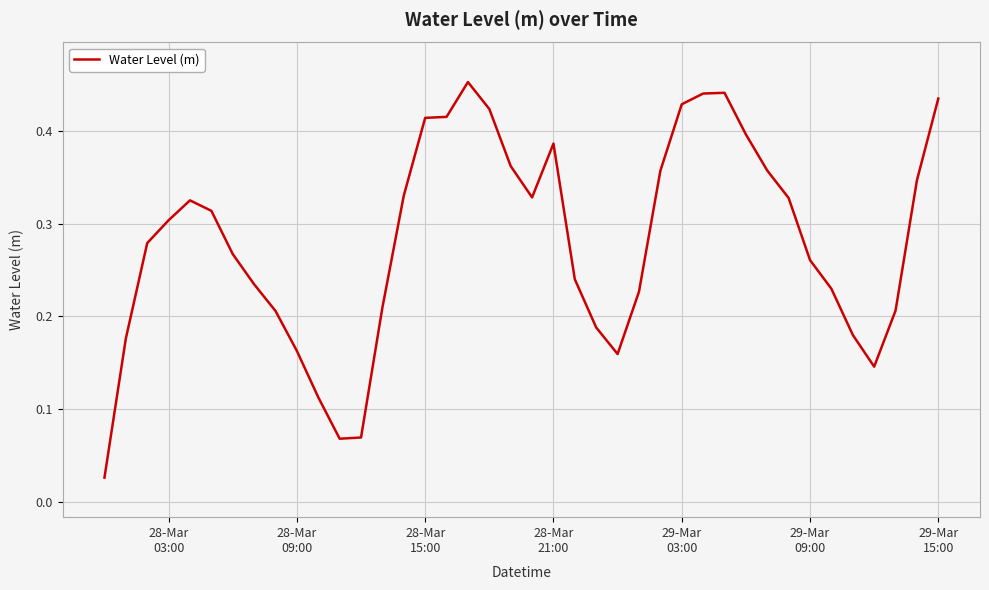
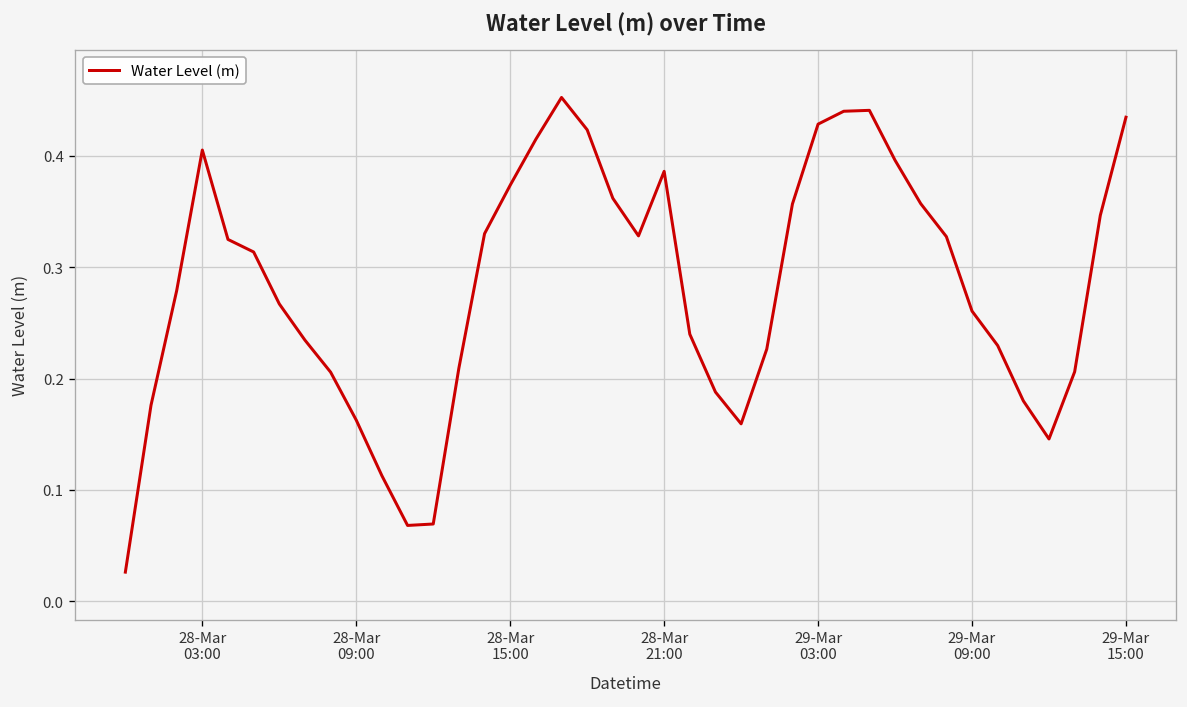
28-Mar 03:00: 0.30 -> 0.41
28-Mar 15:00: 0.41 -> 0.37
